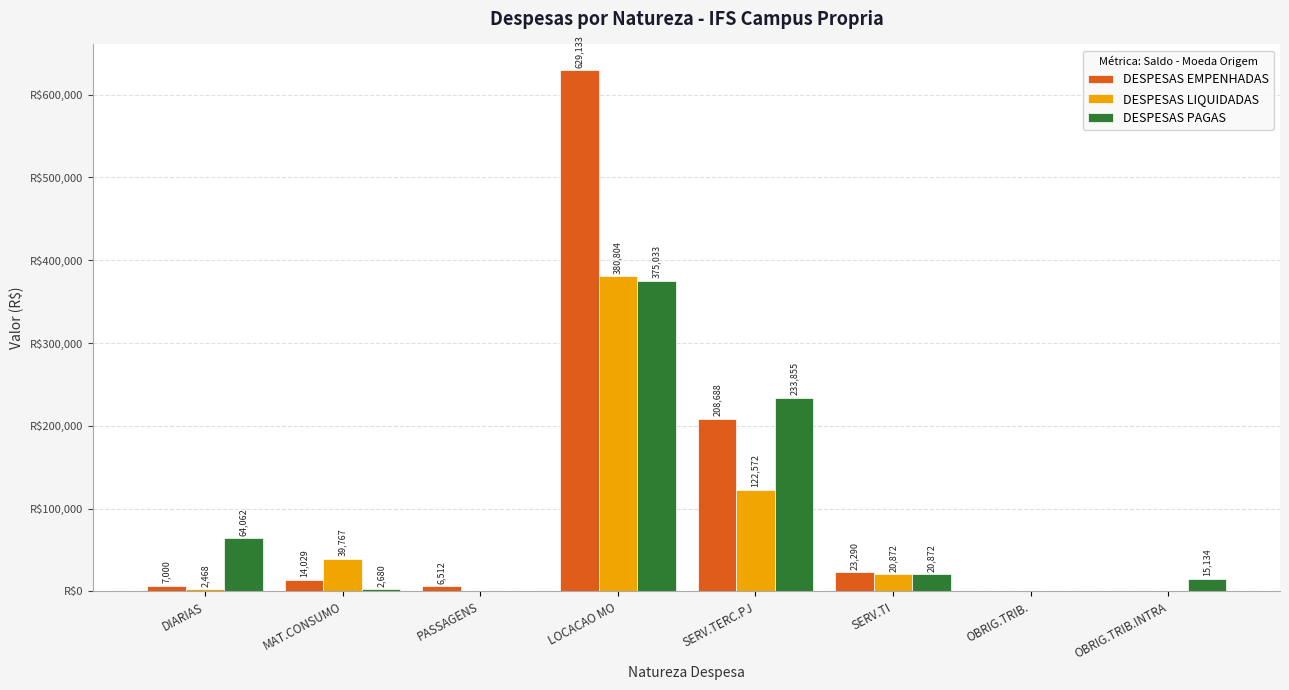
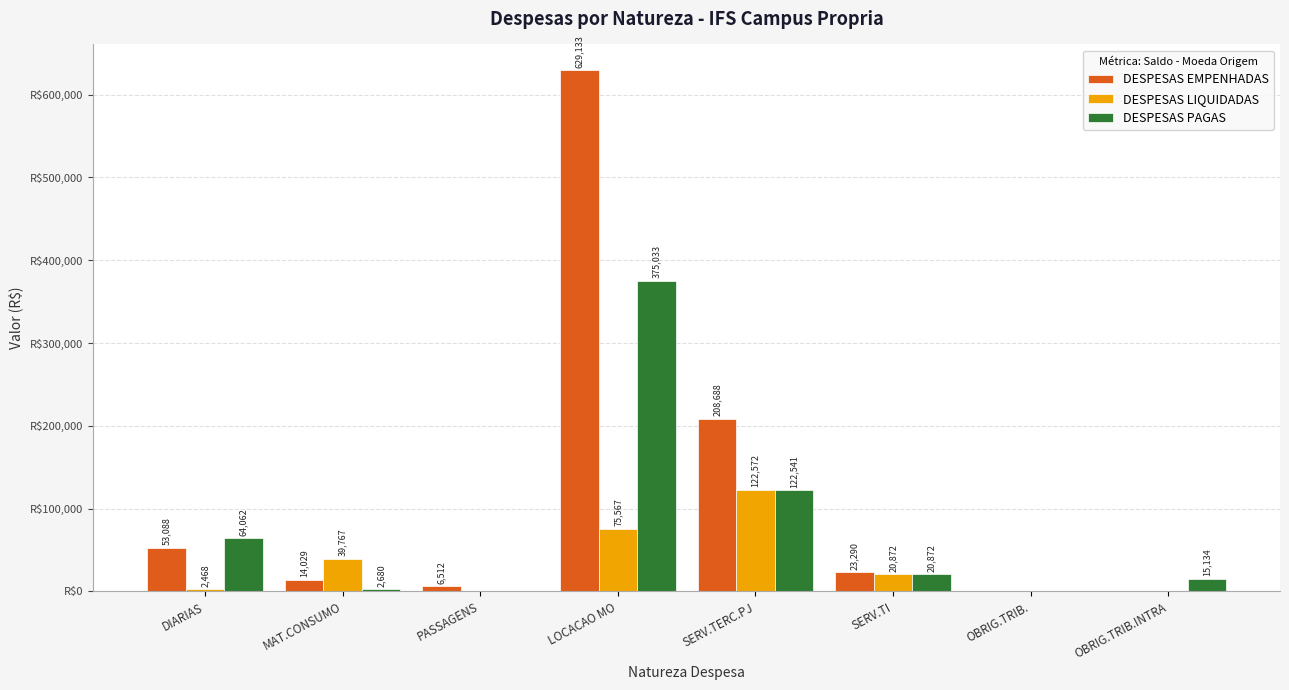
DESPESAS EMPENHADAS, DIARIAS: 7,000 -> 53,088
DESPESAS LIQUIDADAS, LOCACAO MO: 380,804 -> 75,567
DESPESAS PAGAS, SERV.TERC.PJ: 233,855 -> 122,541
